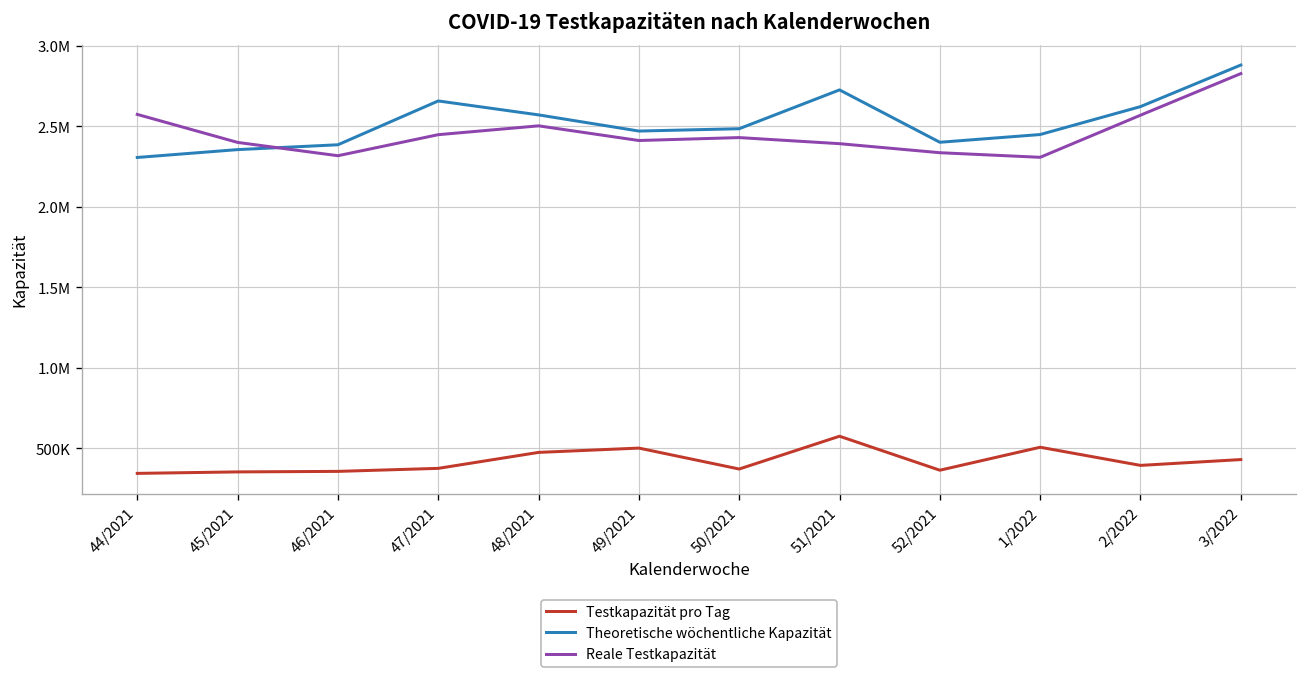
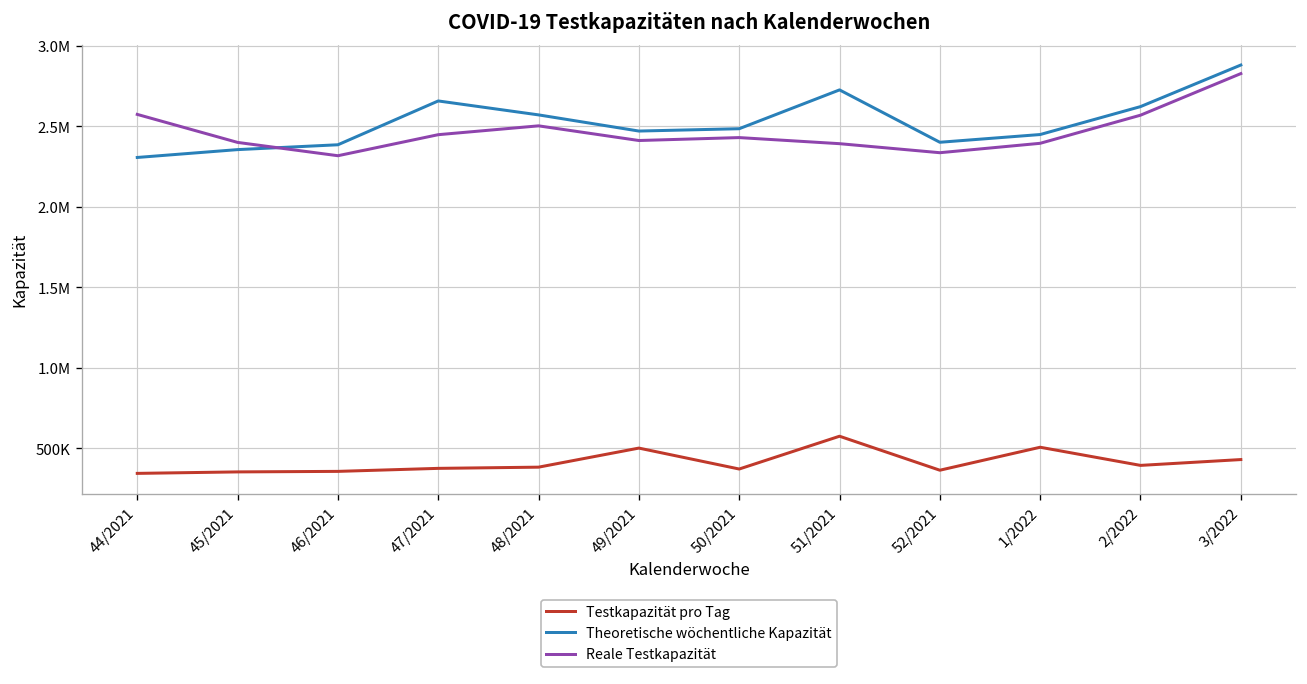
Testkapazität pro Tag, 48/2021: 470000 -> 380000
Reale Testkapazität, 1/2022: 2310000 -> 2390000
